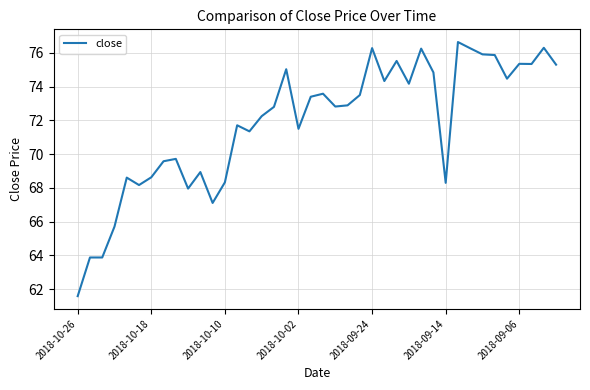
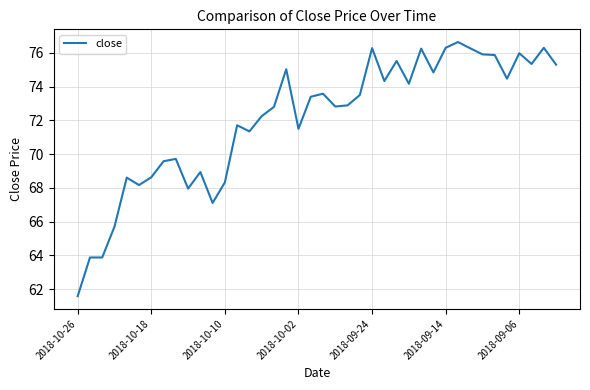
2018-09-14: 68.3 -> 76.3
2018-09-06: 75.4 -> 76.0
